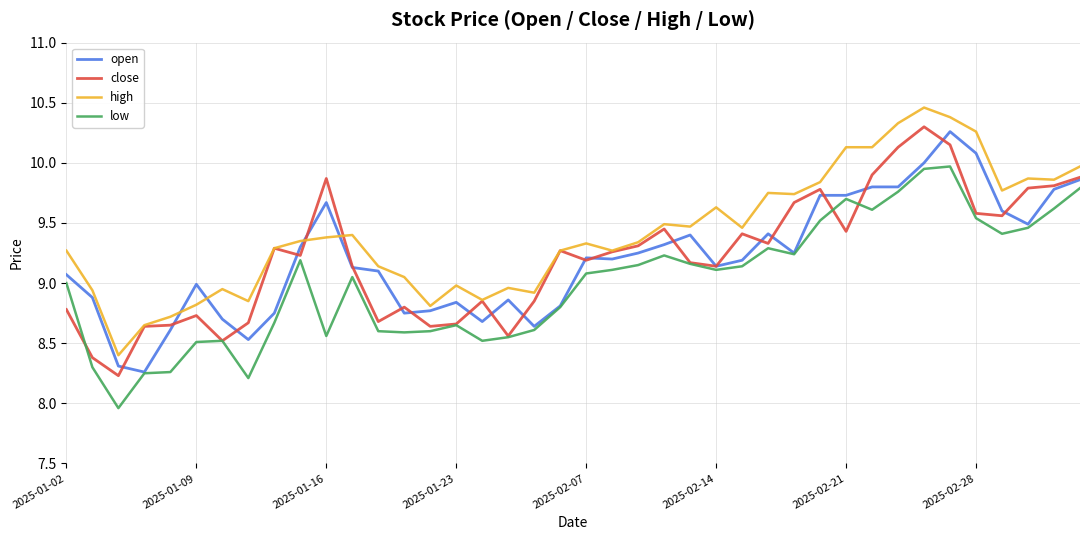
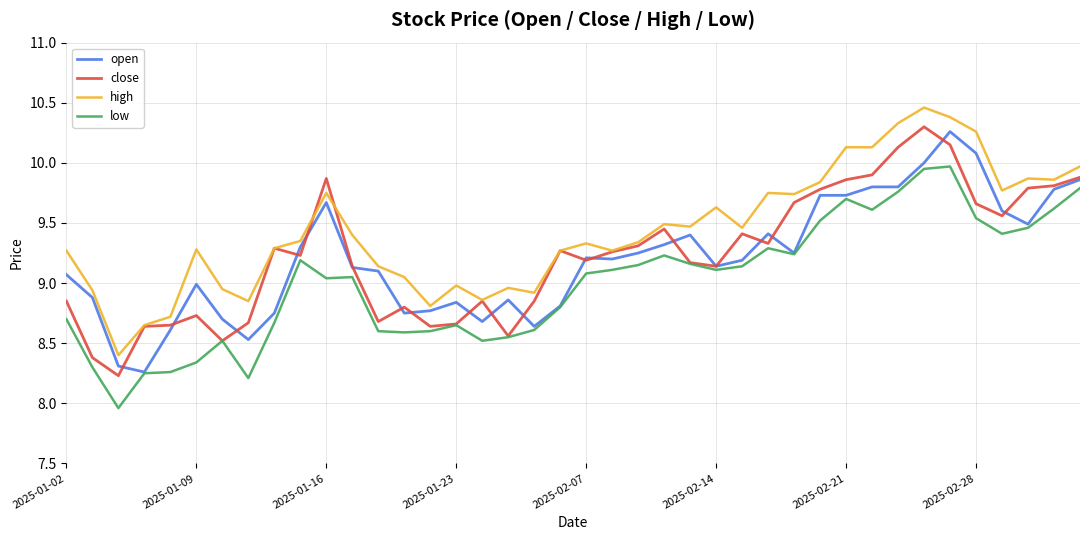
close, 2025-01-02: 8.78 -> 8.85
low, 2025-01-02: 9.0 -> 8.7
high, 2025-01-09: 8.82 -> 9.28
low, 2025-01-09: 8.51 -> 8.34
high, 2025-01-16: 9.38 -> 9.75
low, 2025-01-16: 8.56 -> 9.04
close, 2025-02-21: 9.43 -> 9.86
close, 2025-02-28: 9.58 -> 9.66
